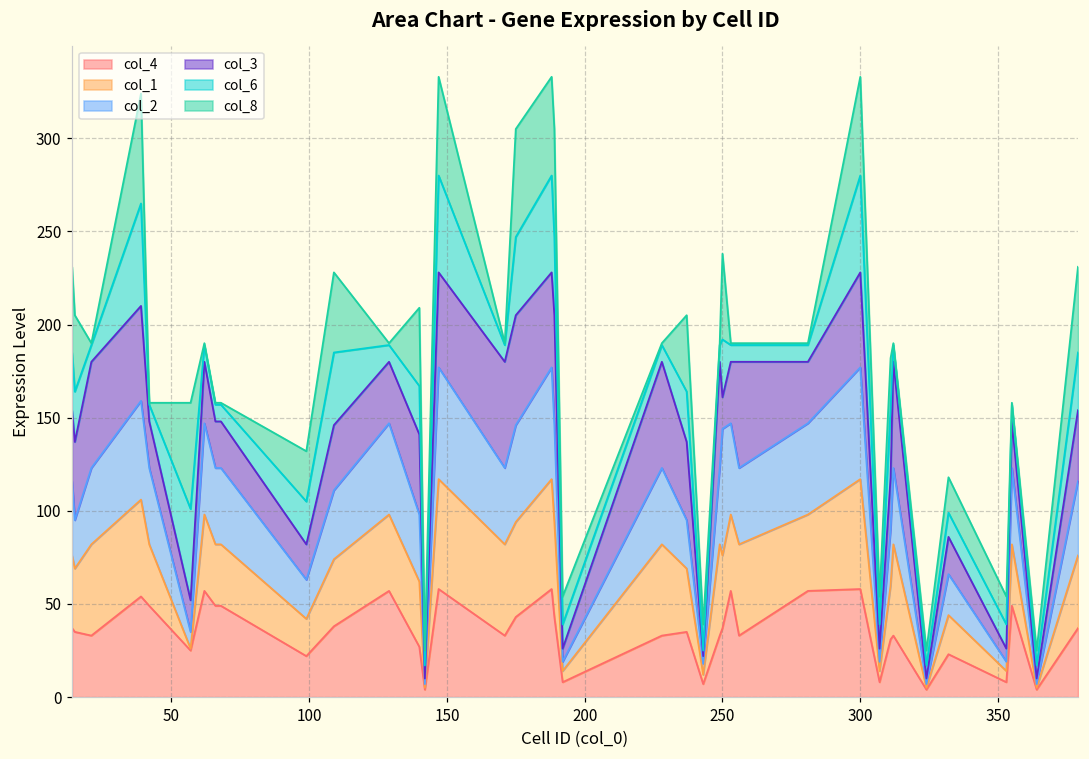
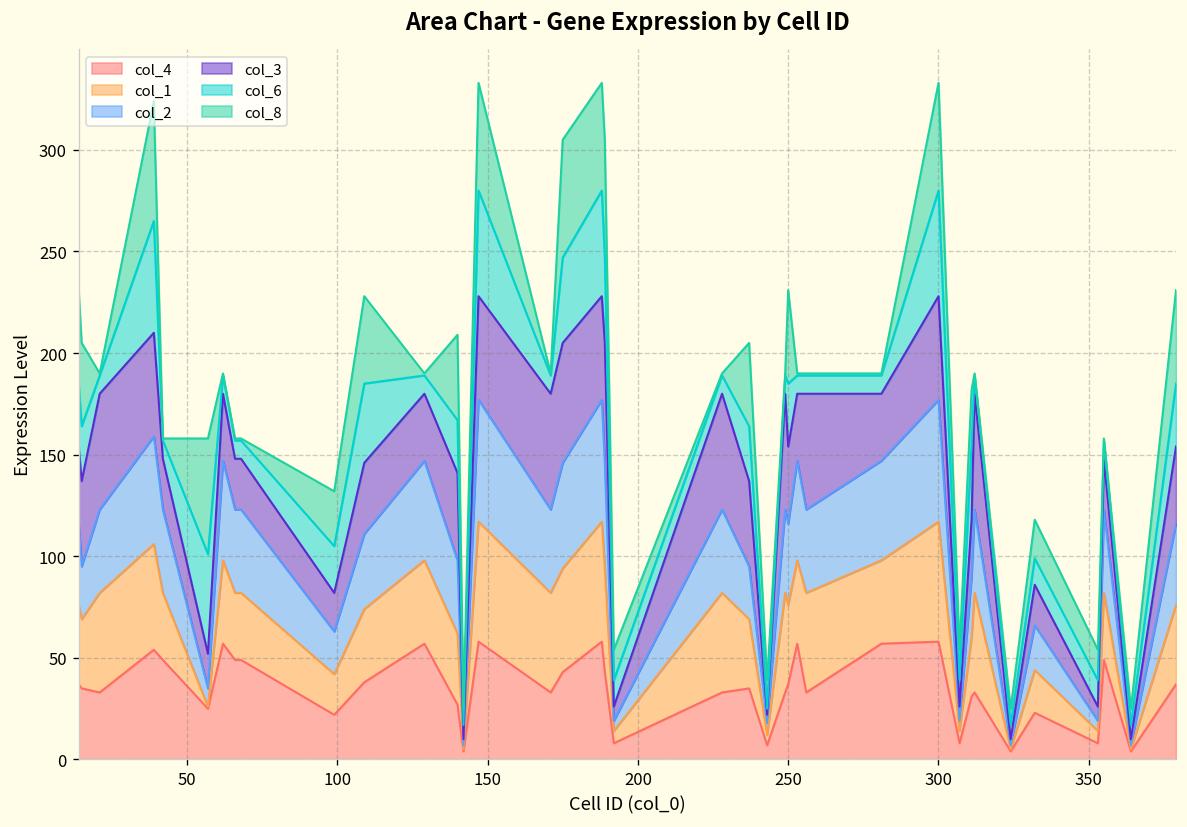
col_2, 250: 68 -> 40
col_3, 250: 17 -> 38
